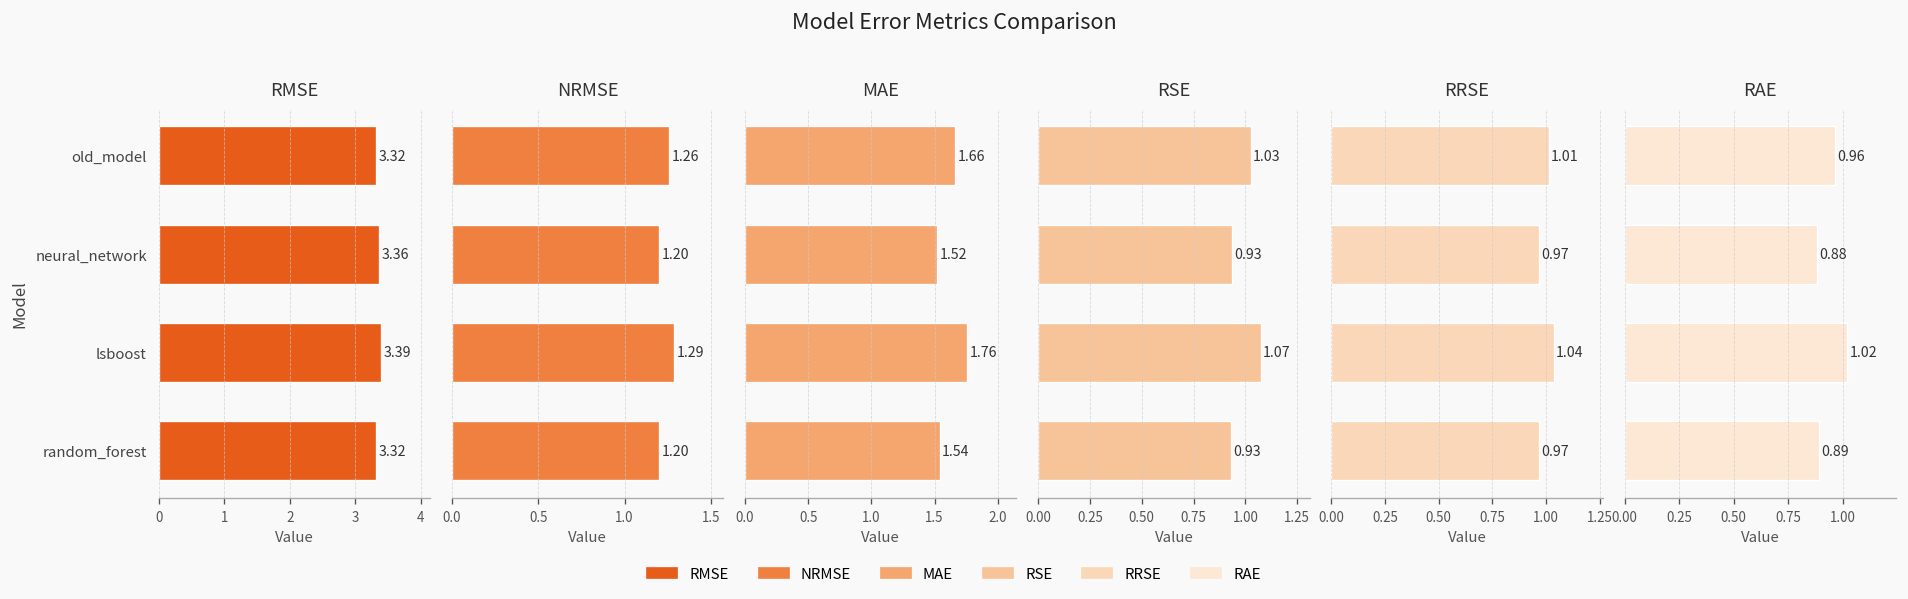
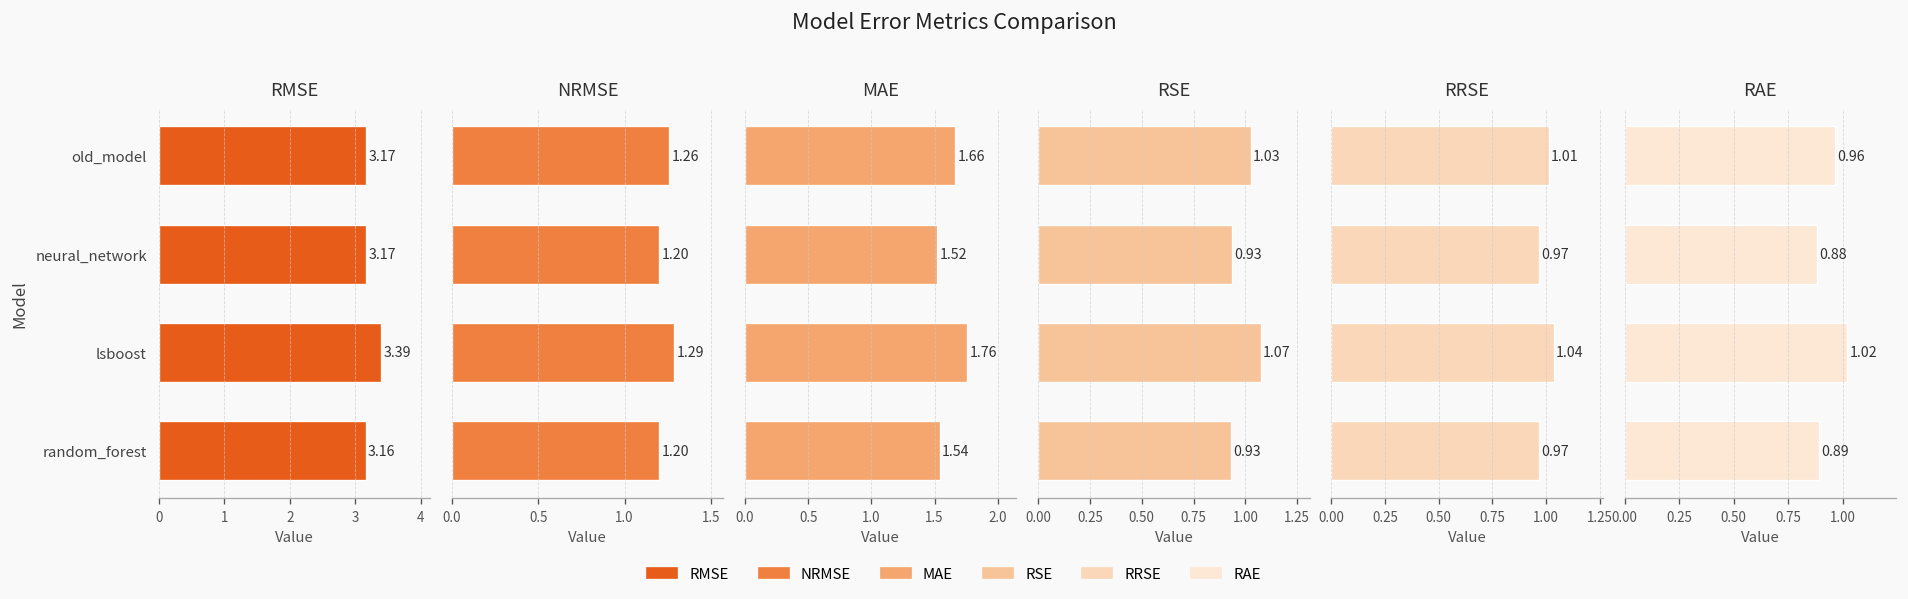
RMSE, old_model: 3.32 -> 3.17
RMSE, neural_network: 3.36 -> 3.17
RMSE, random_forest: 3.32 -> 3.16
